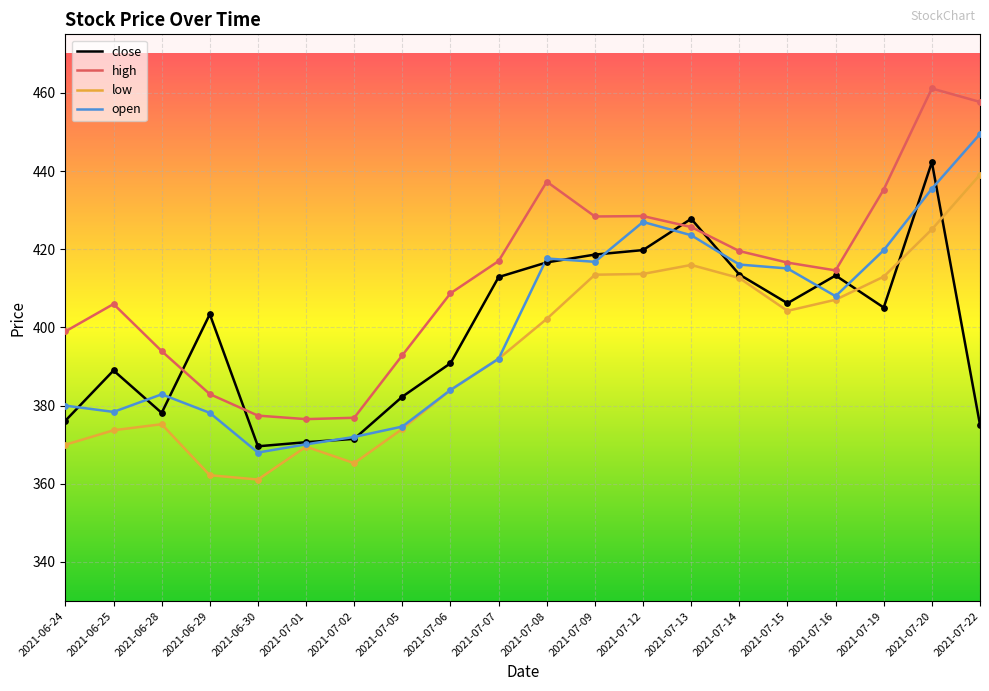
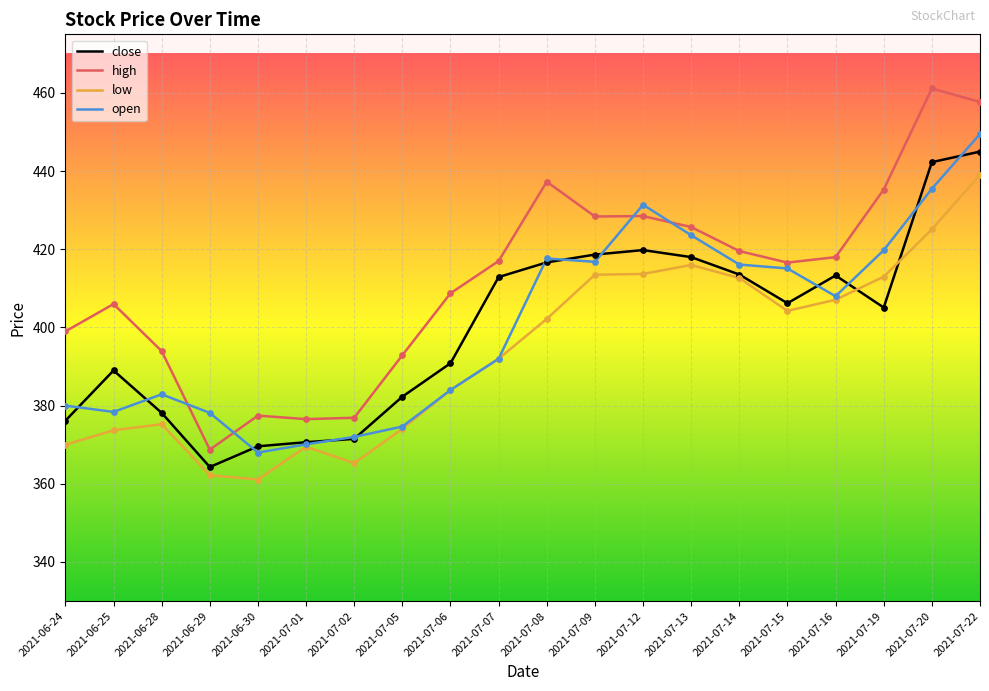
close, 2021-06-29: 403 -> 364
high, 2021-06-29: 383 -> 369
open, 2021-07-12: 427 -> 431
close, 2021-07-13: 428 -> 418
high, 2021-07-16: 415 -> 418
close, 2021-07-22: 375 -> 445
